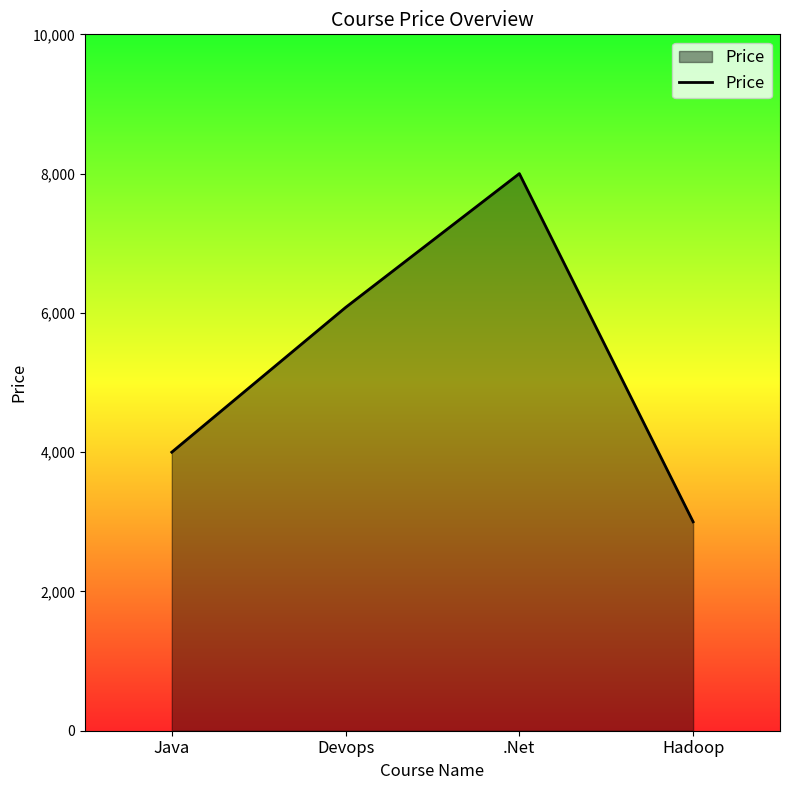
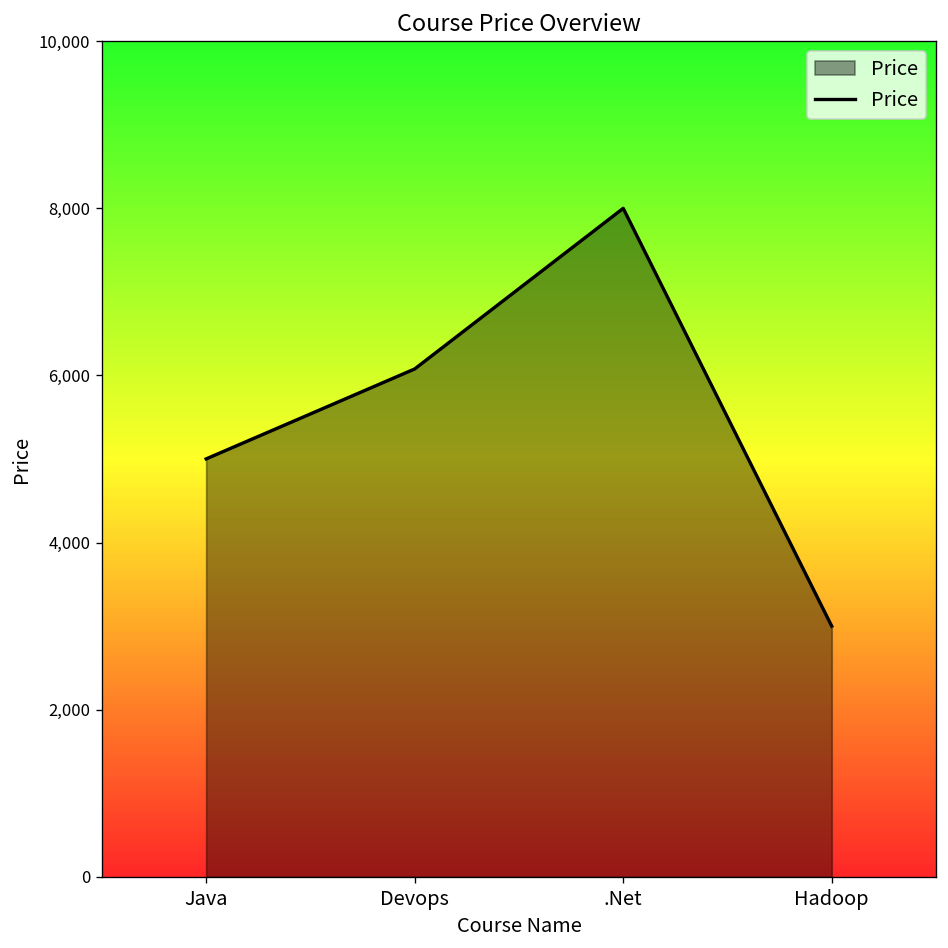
Java: 4,000 -> 5,000
